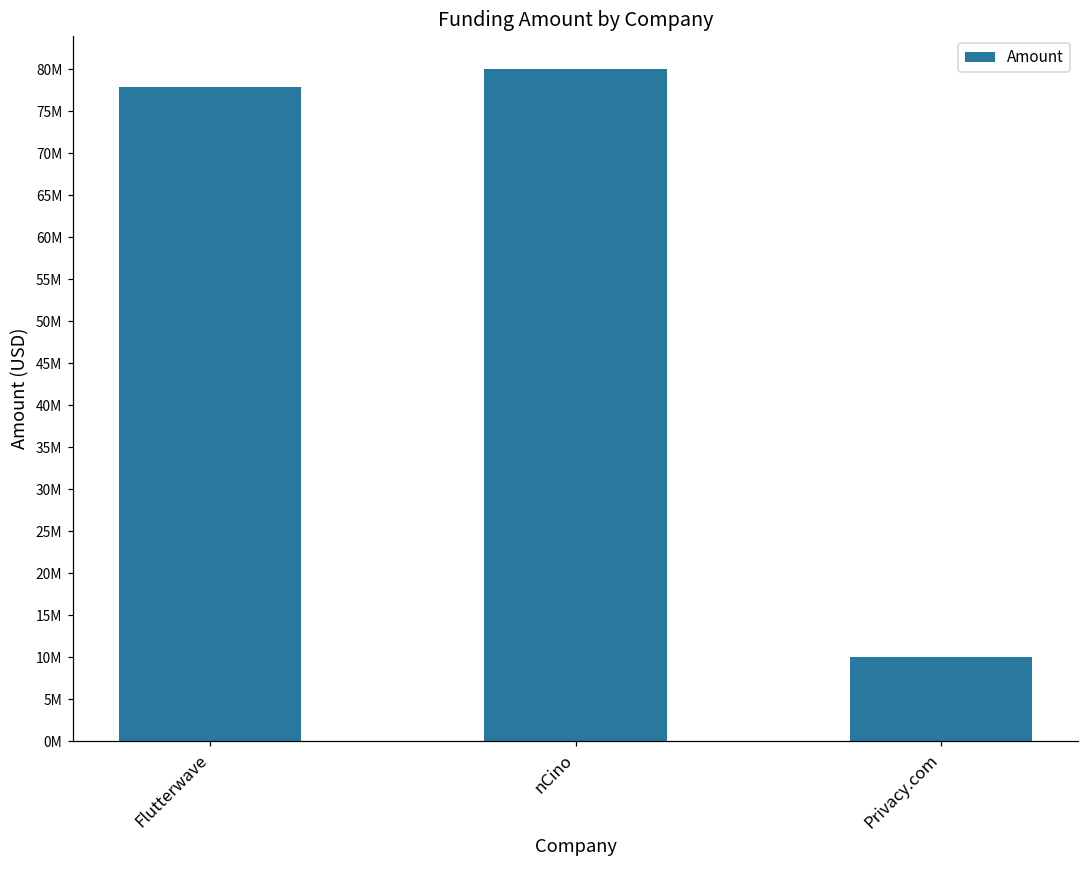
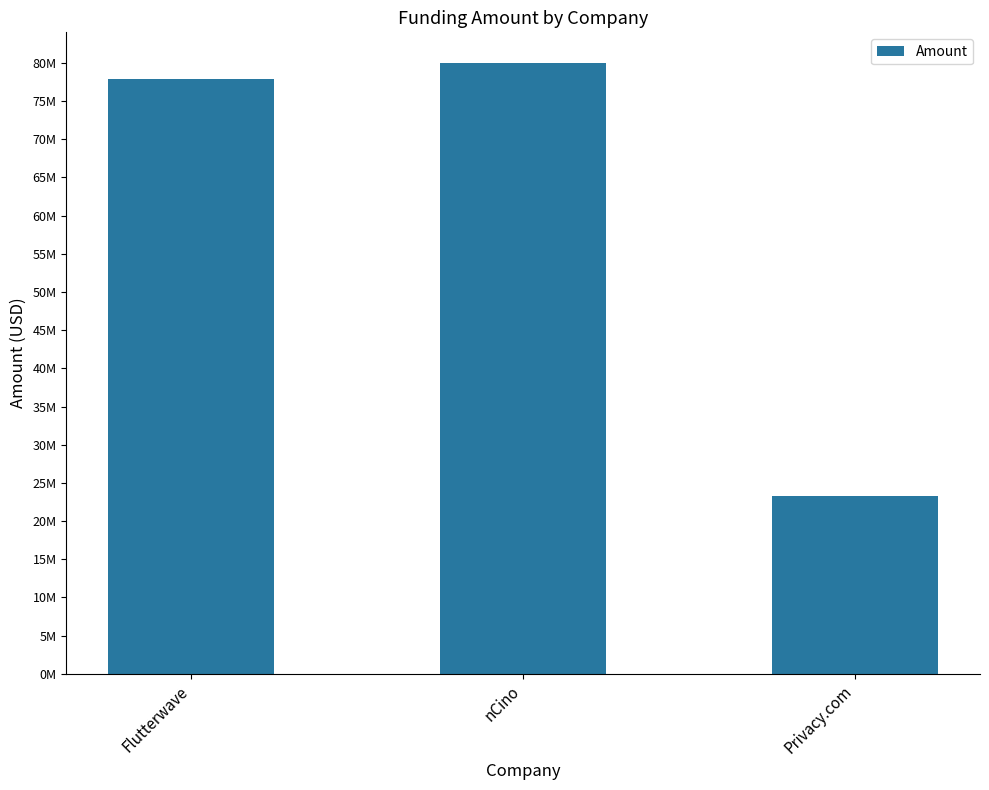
Privacy.com: 10000000 -> 23000000
